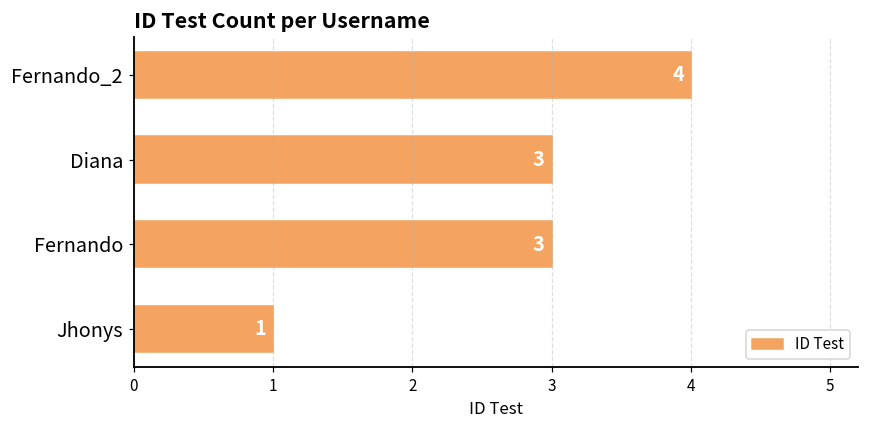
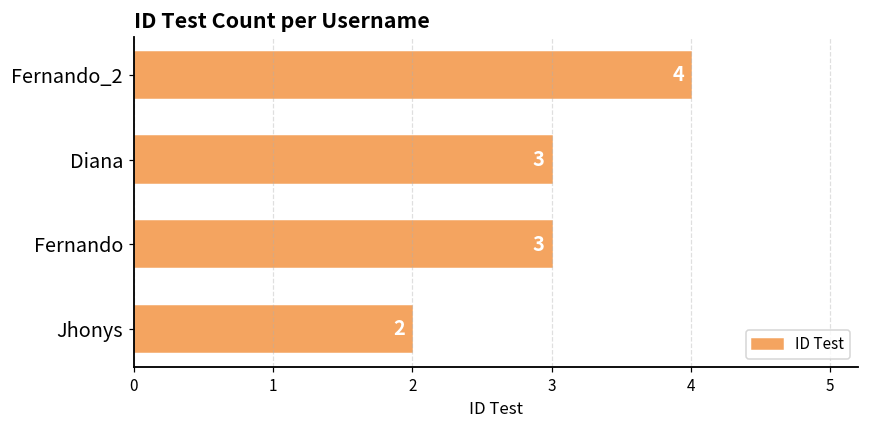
Jhonys: 1 -> 2
